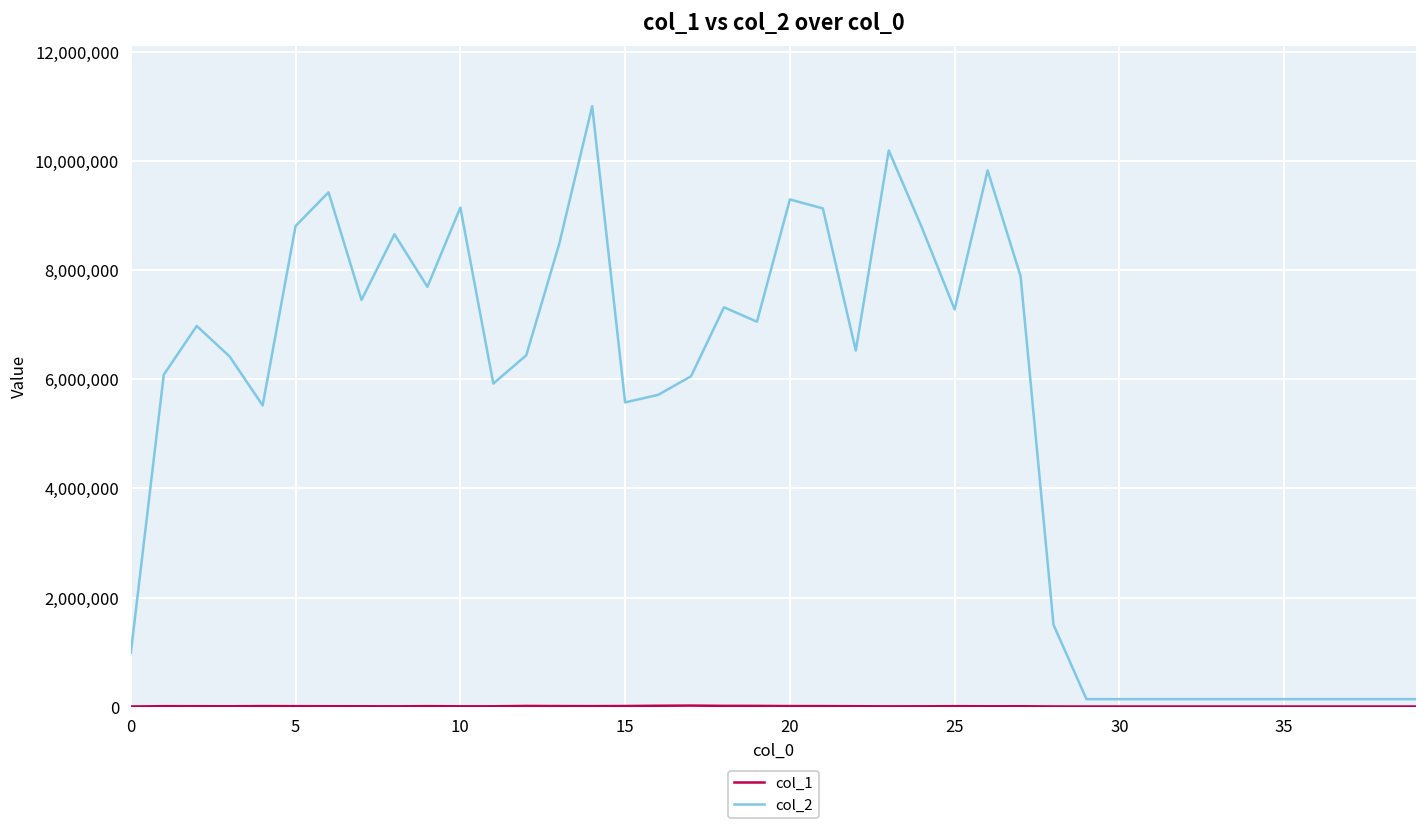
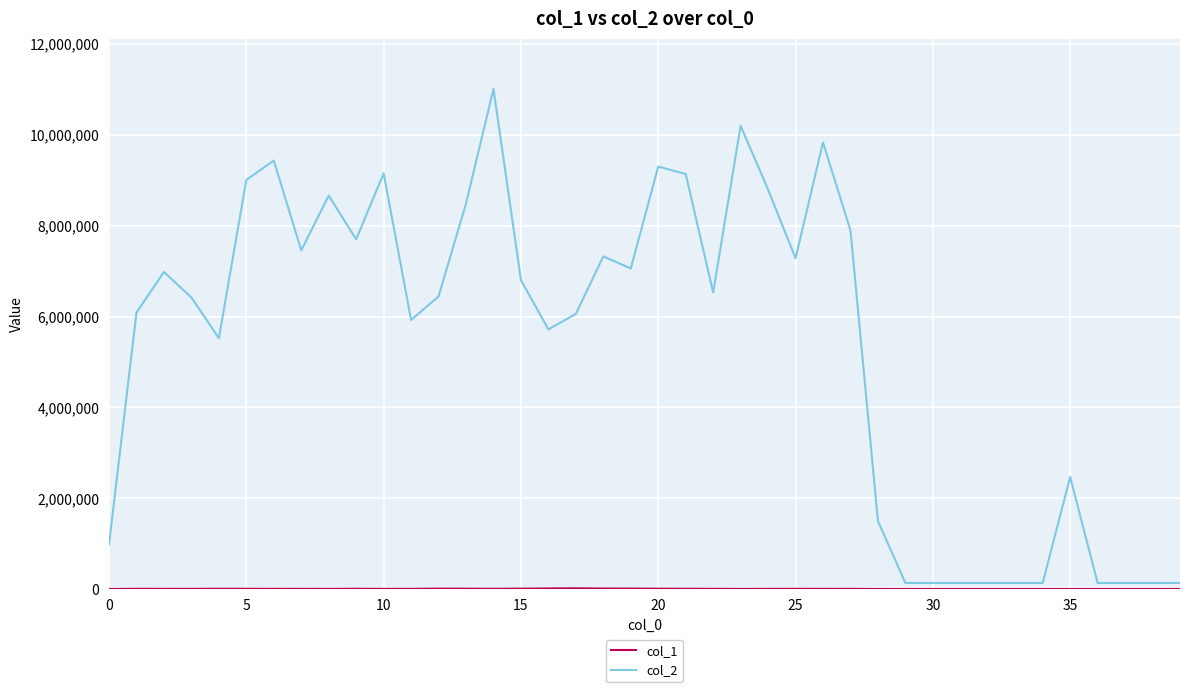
col_2, 5: 8,800,000 -> 9,000,000
col_2, 15: 5,600,000 -> 6,800,000
col_2, 35: 100,000 -> 2,500,000
